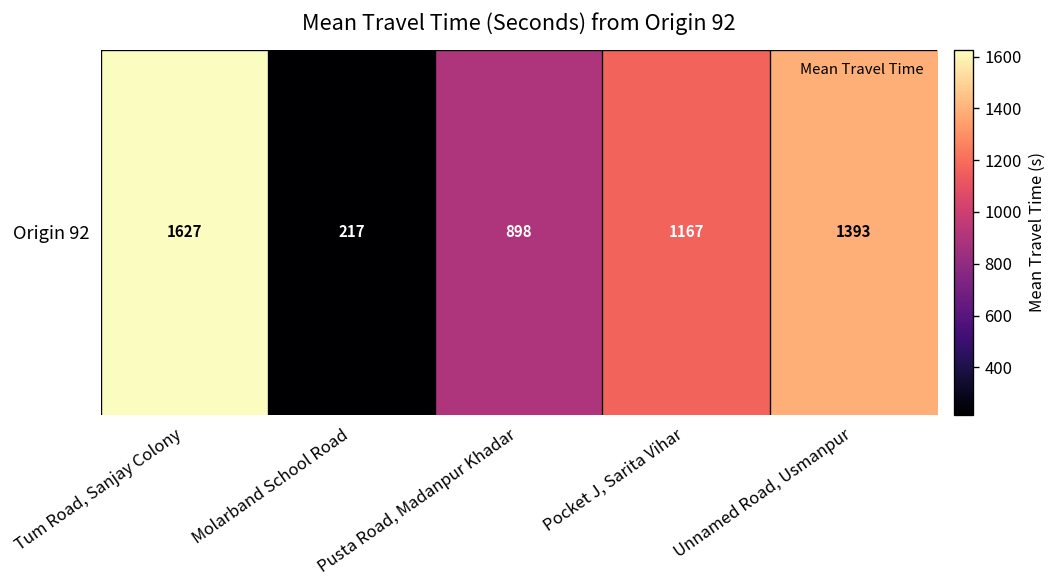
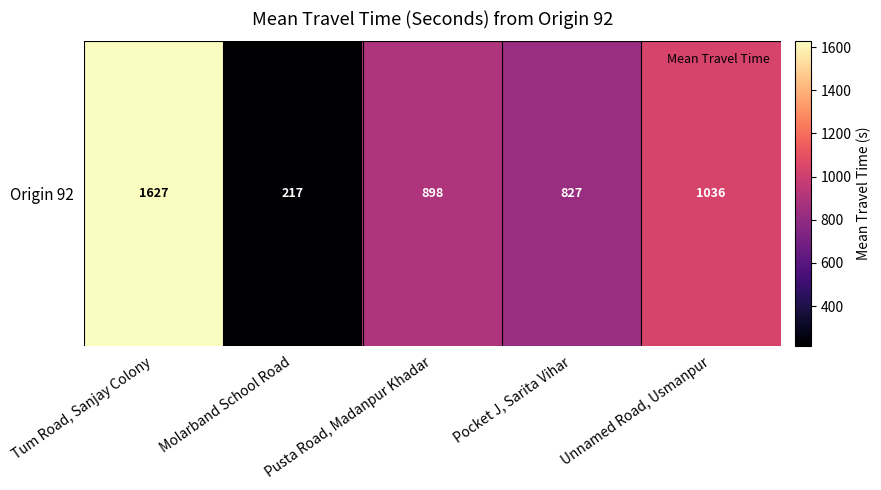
Origin 92, Pocket J, Sarita Vihar: 1167 -> 827
Origin 92, Unnamed Road, Usmanpur: 1393 -> 1036
